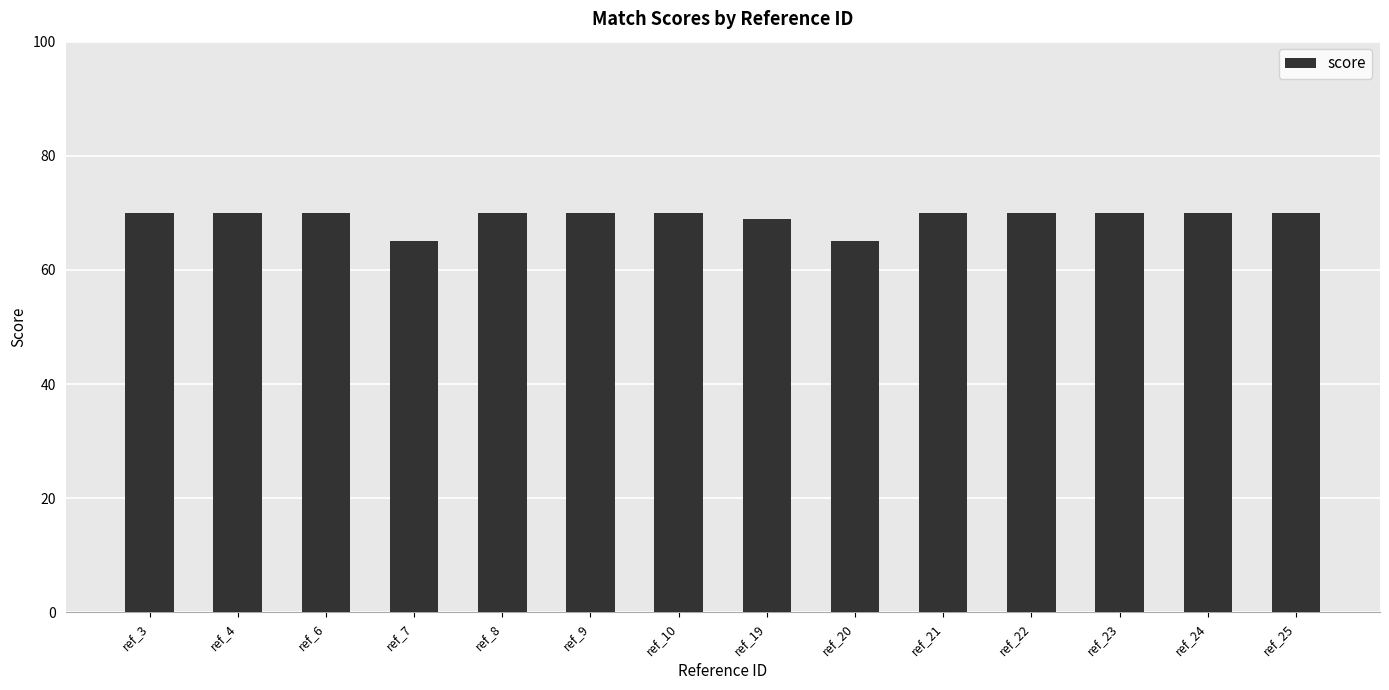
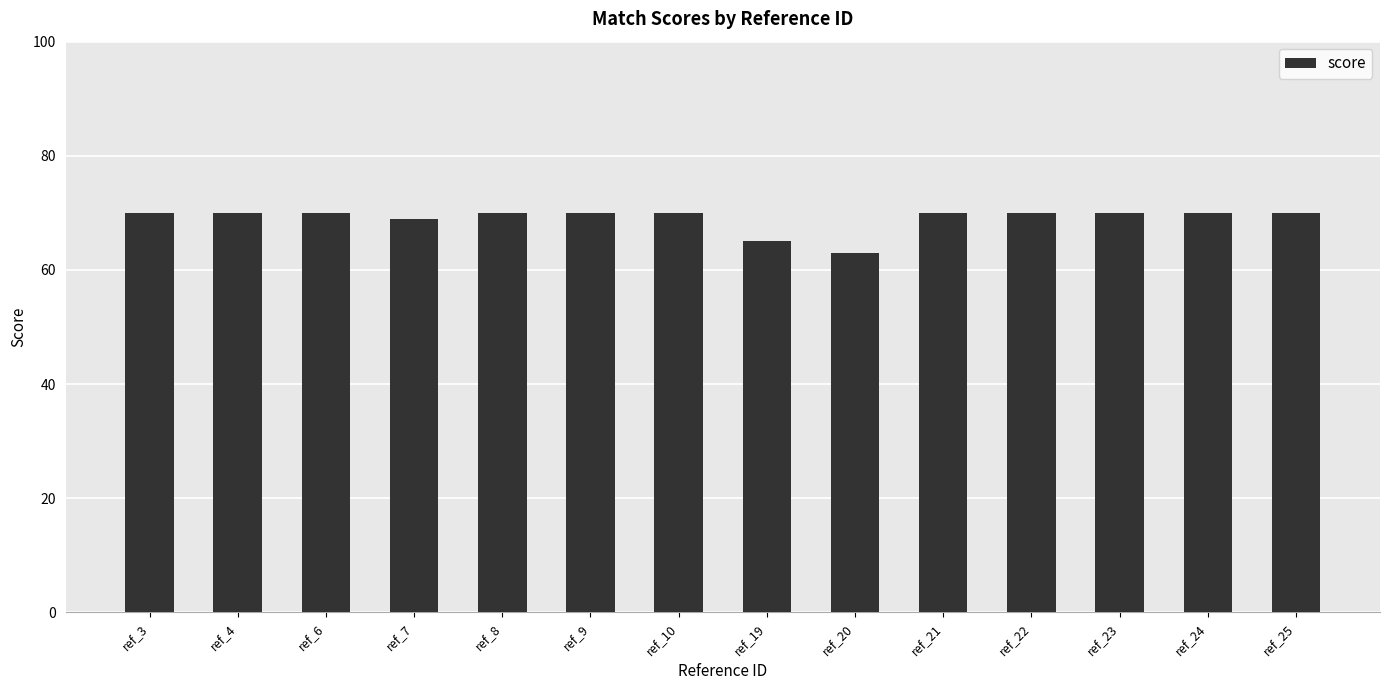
ref_7: 65 -> 69
ref_19: 69 -> 65
ref_20: 65 -> 63
